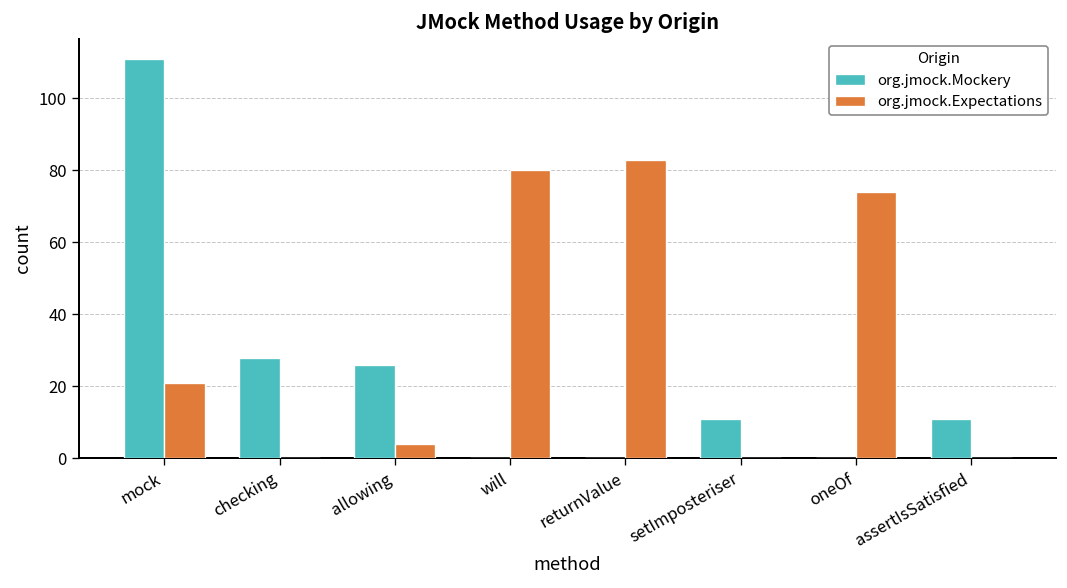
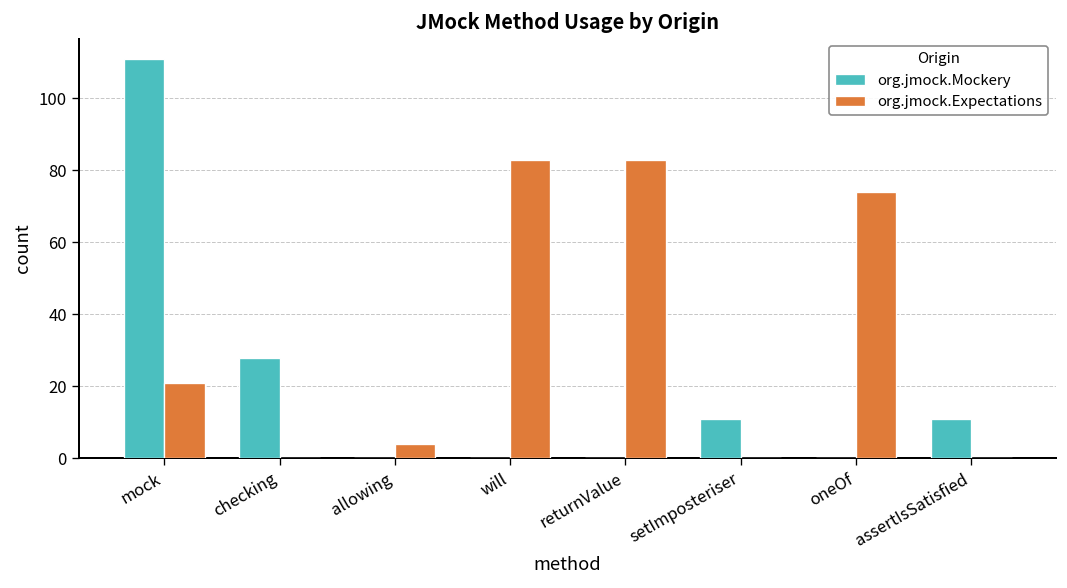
org.jmock.Mockery, allowing: 26 -> 0
org.jmock.Expectations, will: 80 -> 83
